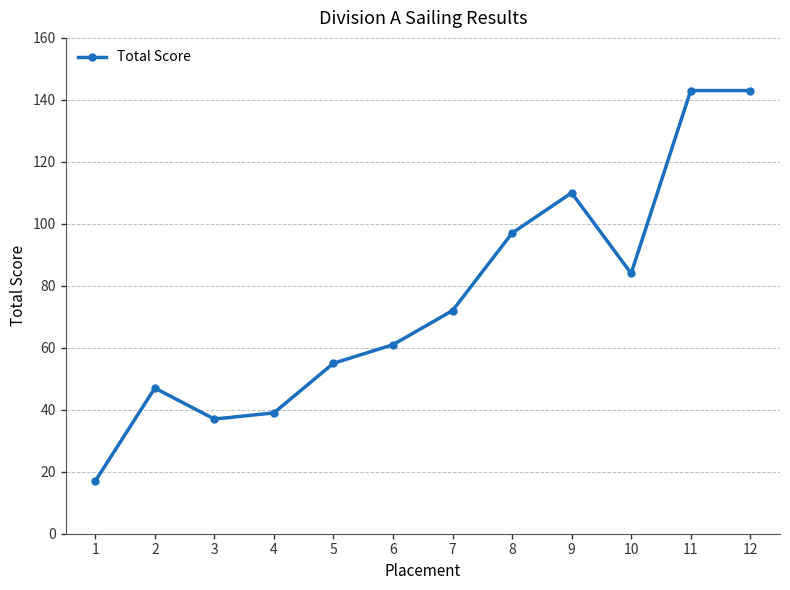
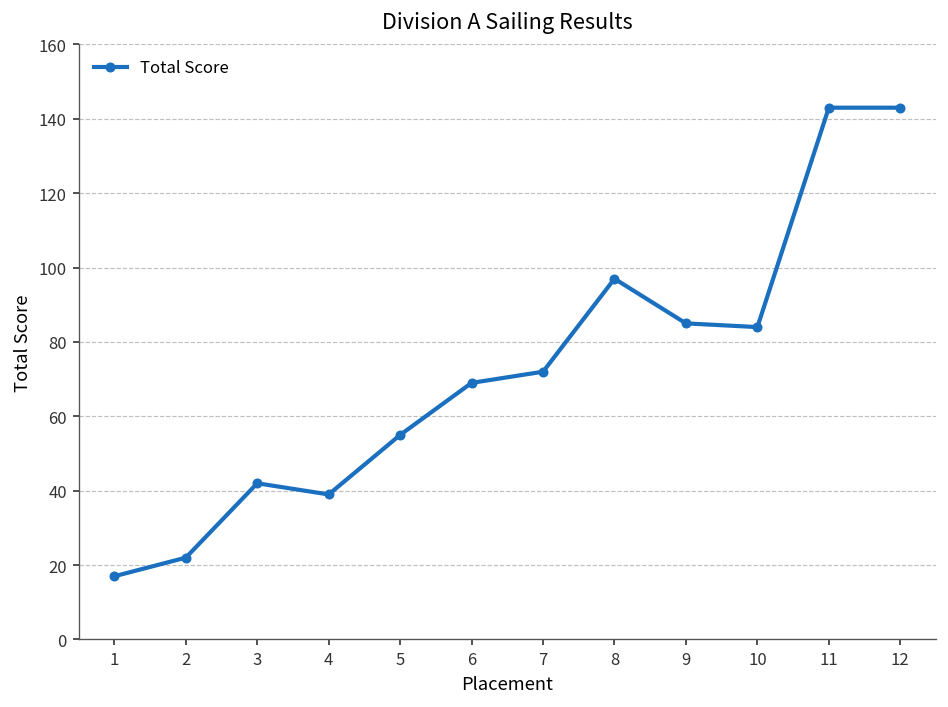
2: 47 -> 22
3: 37 -> 42
6: 61 -> 69
9: 110 -> 85
